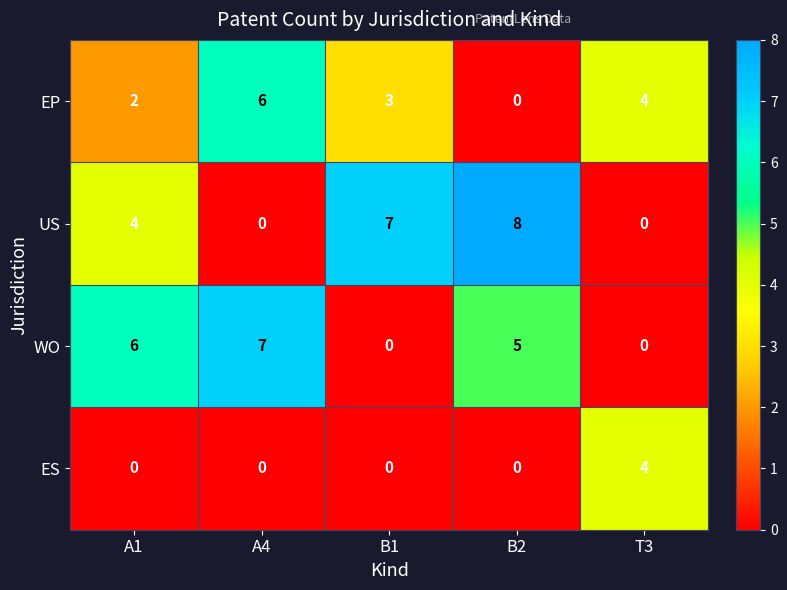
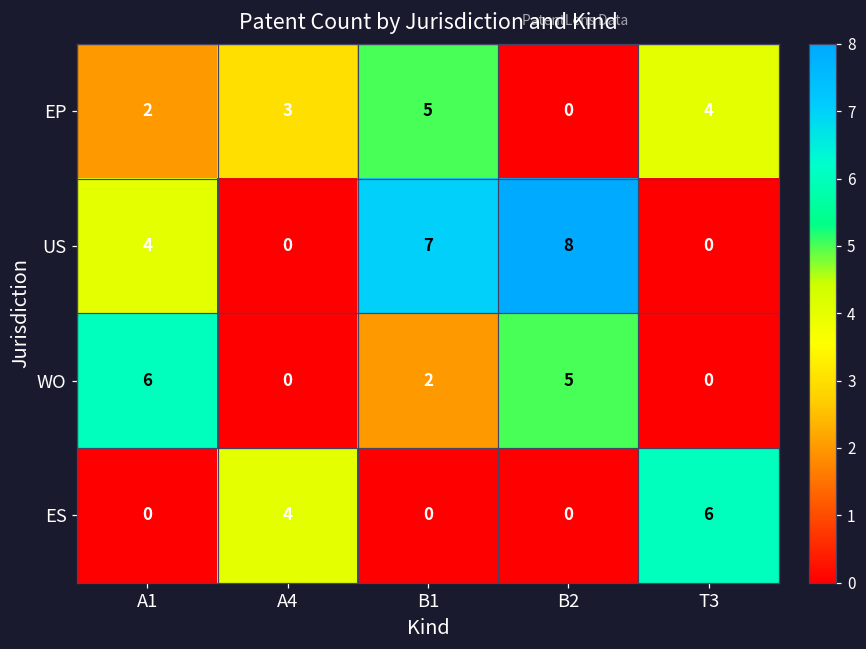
EP, A4: 6 -> 3
EP, B1: 3 -> 5
WO, A4: 7 -> 0
WO, B1: 0 -> 2
ES, A4: 0 -> 4
ES, T3: 4 -> 6
